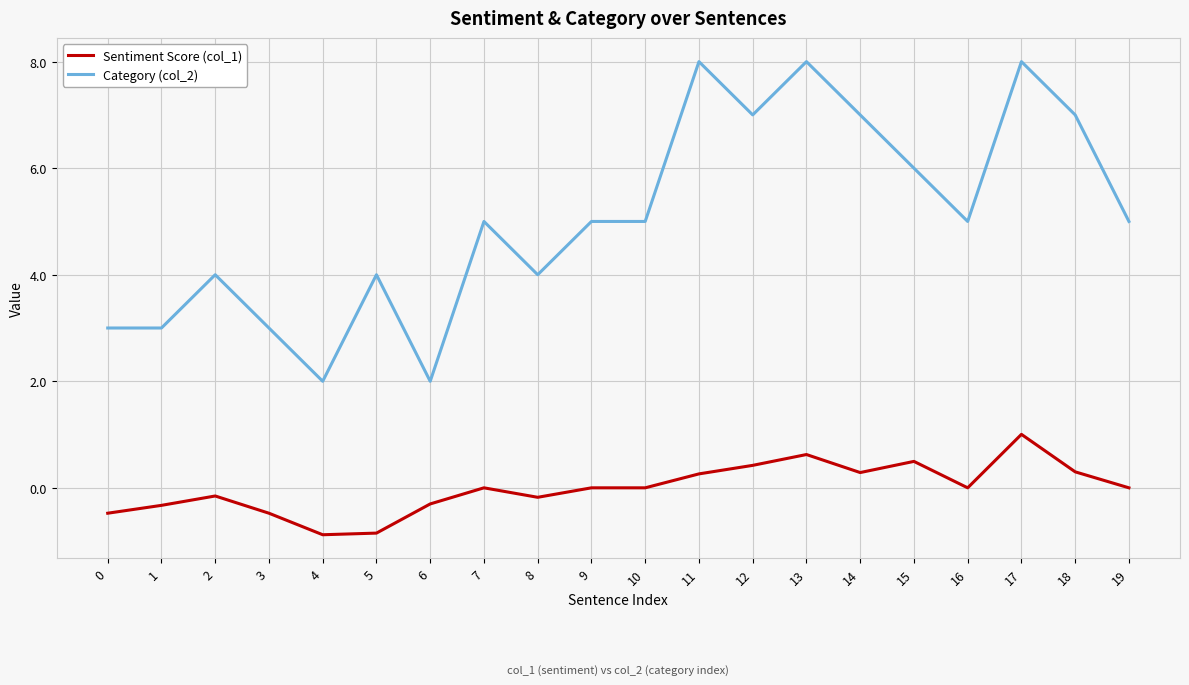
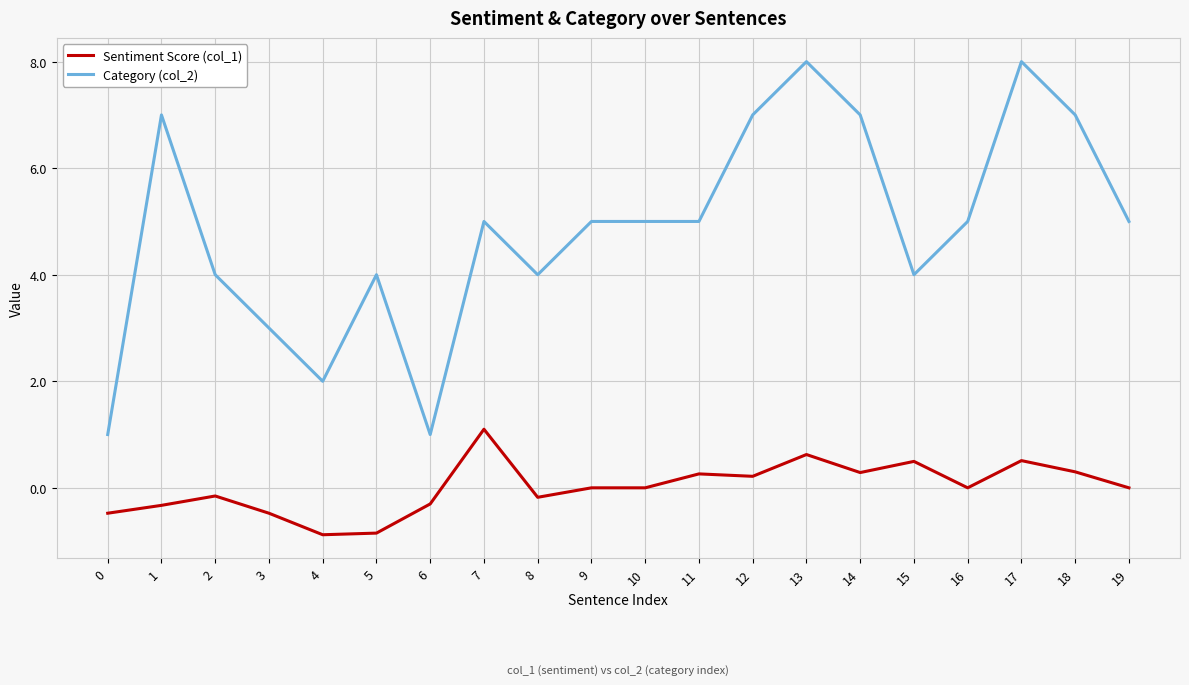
Category (col_2), 0: 3 -> 1
Category (col_2), 1: 3 -> 7
Category (col_2), 6: 2 -> 1
Sentiment Score (col_1), 7: 0.0 -> 1.1
Category (col_2), 11: 8 -> 5
Sentiment Score (col_1), 12: 0.4 -> 0.2
Category (col_2), 15: 6 -> 4
Sentiment Score (col_1), 17: 1.0 -> 0.5
